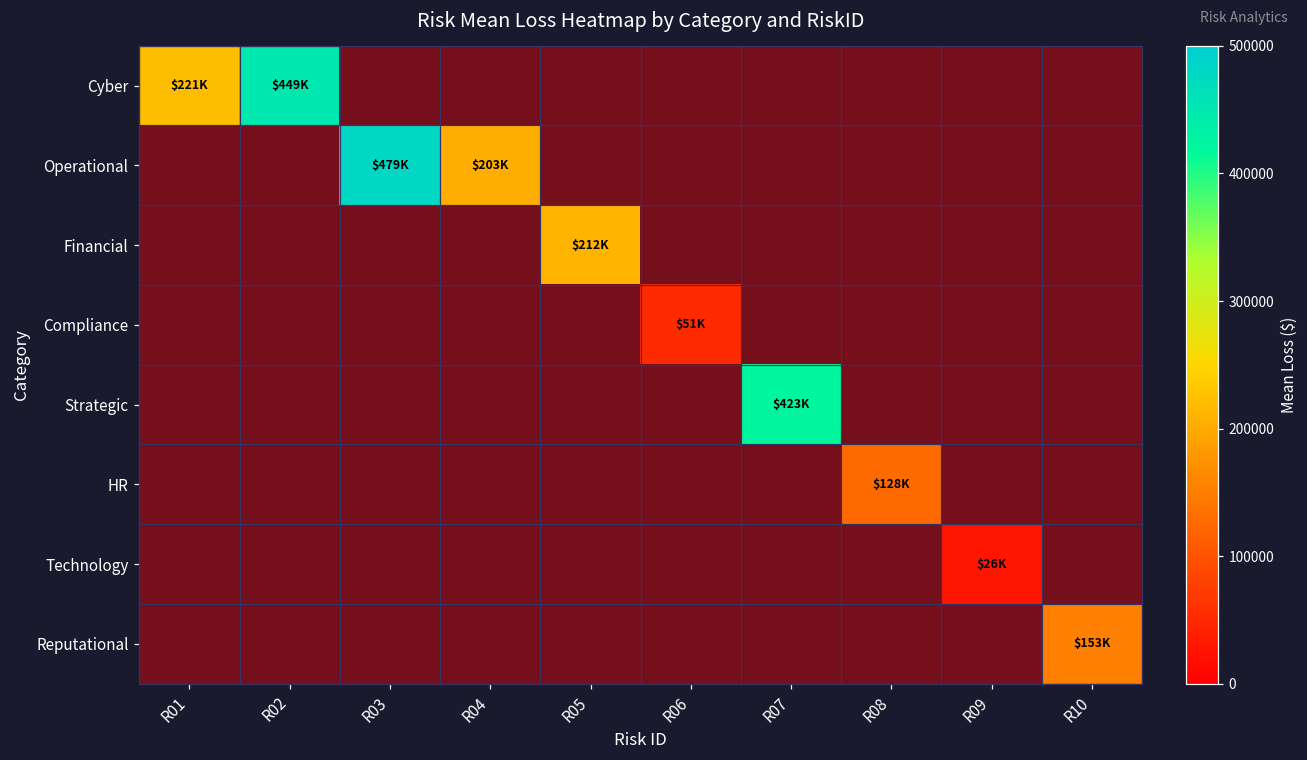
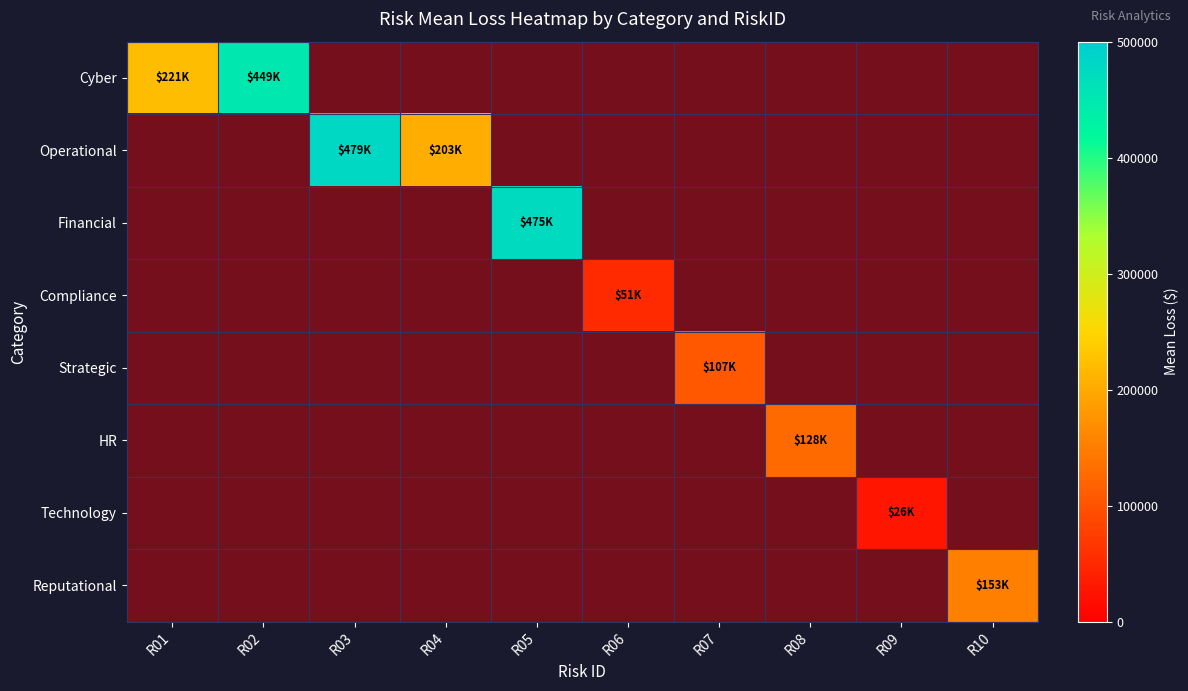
Financial, R05: $212K -> $475K
Strategic, R07: $423K -> $107K
